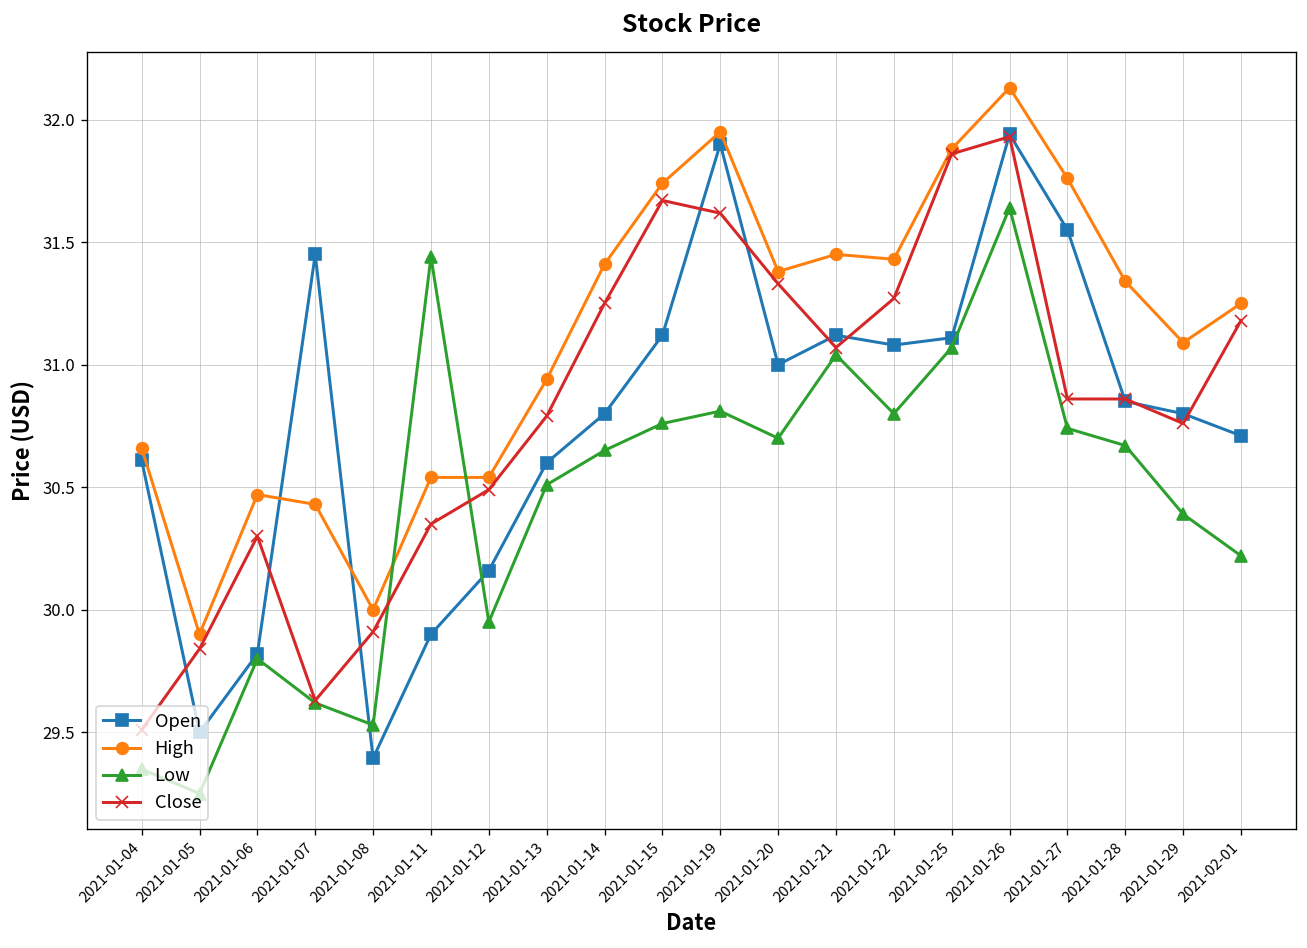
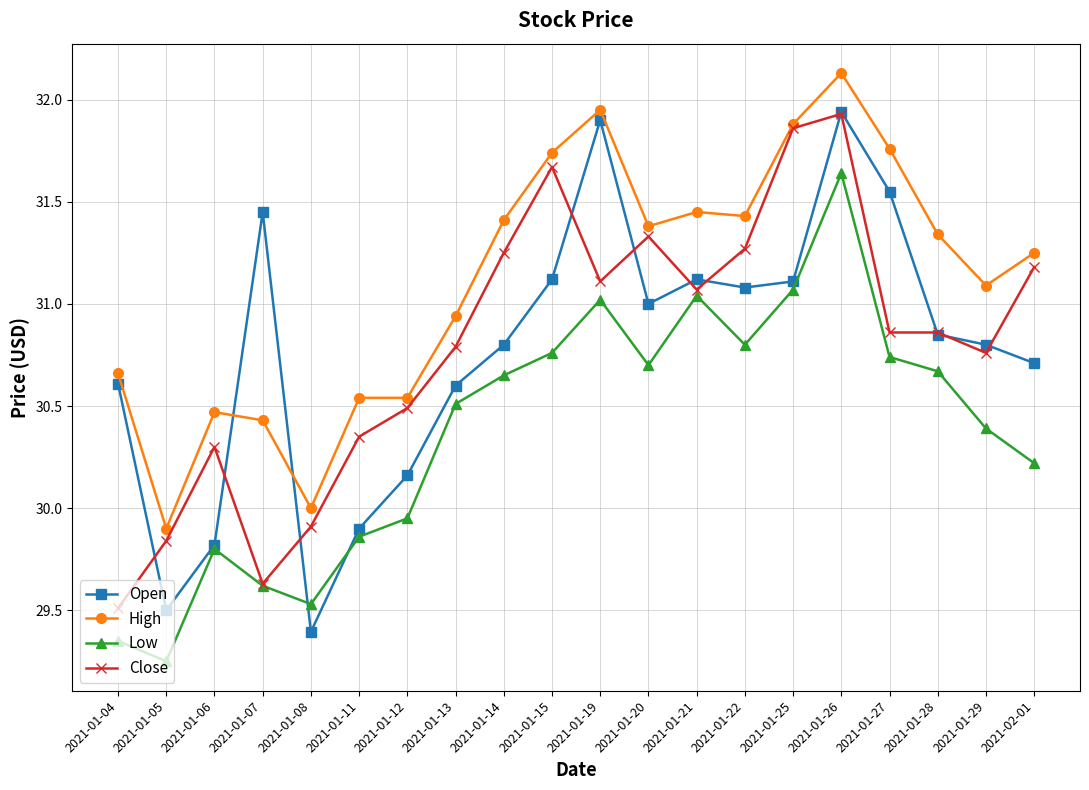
Low, 2021-01-11: 31.44 -> 29.86
Low, 2021-01-19: 30.81 -> 31.02
Close, 2021-01-19: 31.62 -> 31.11
